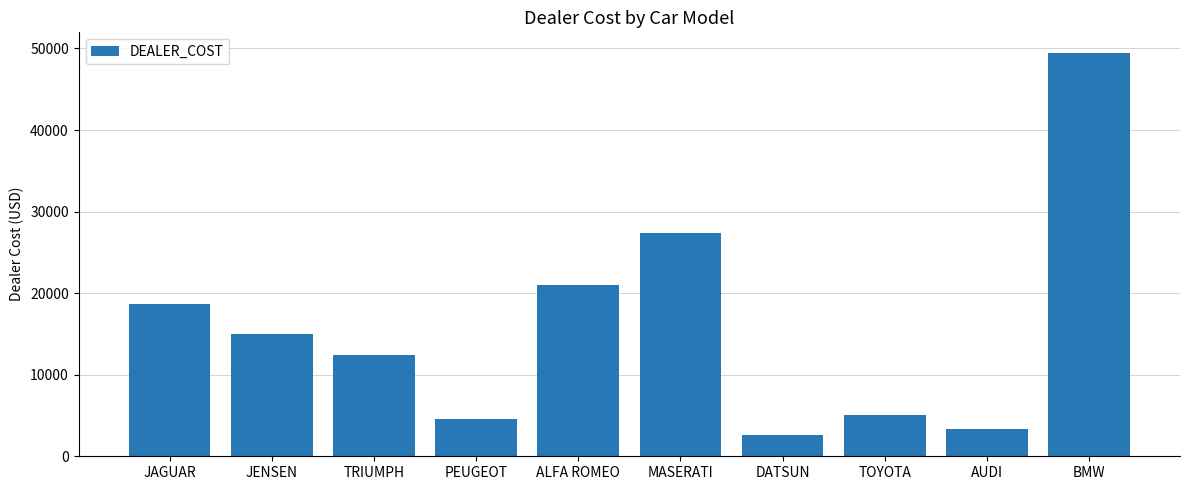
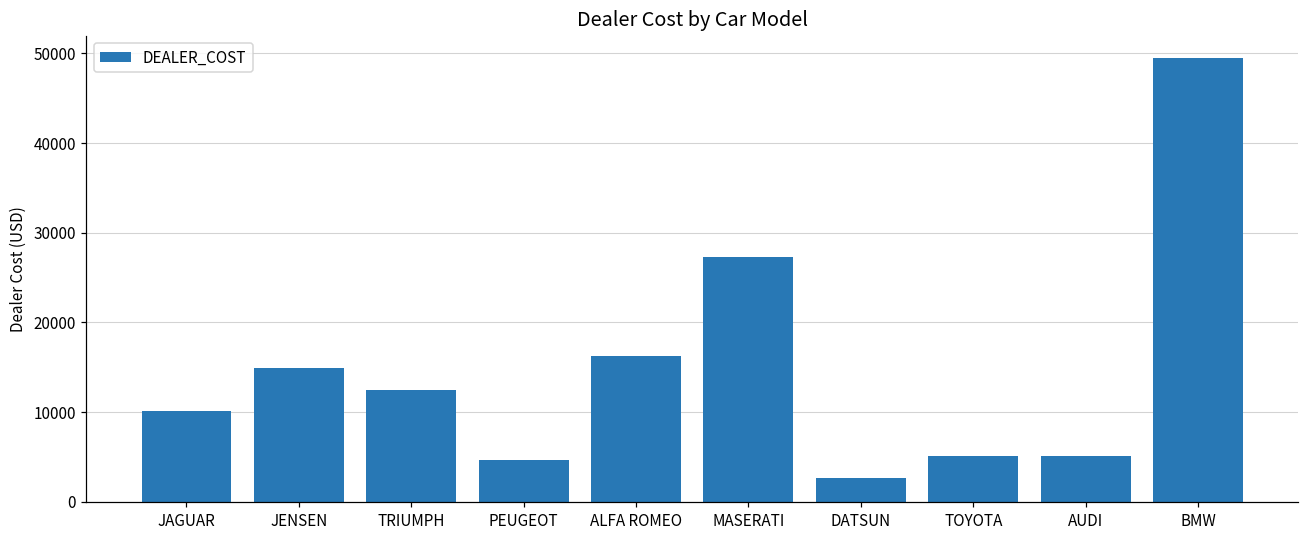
JAGUAR: 19000 -> 10000
ALFA ROMEO: 21000 -> 16000
AUDI: 3000 -> 5000
